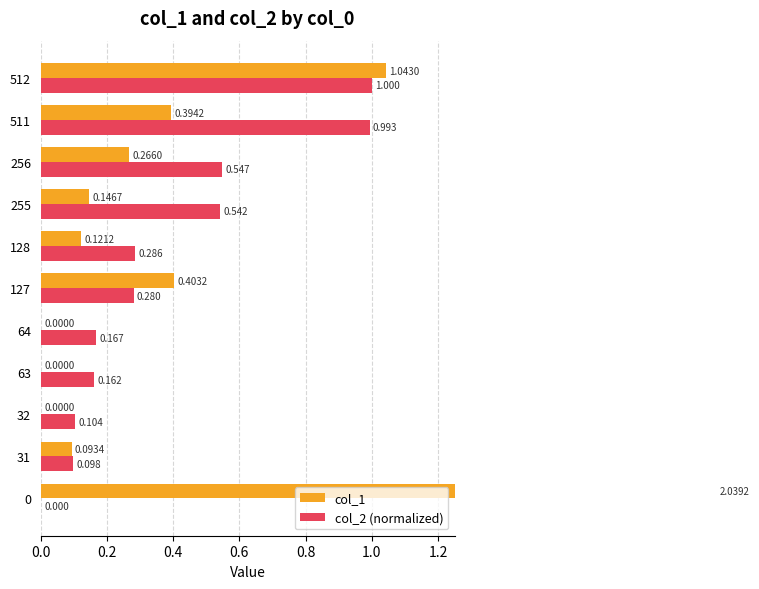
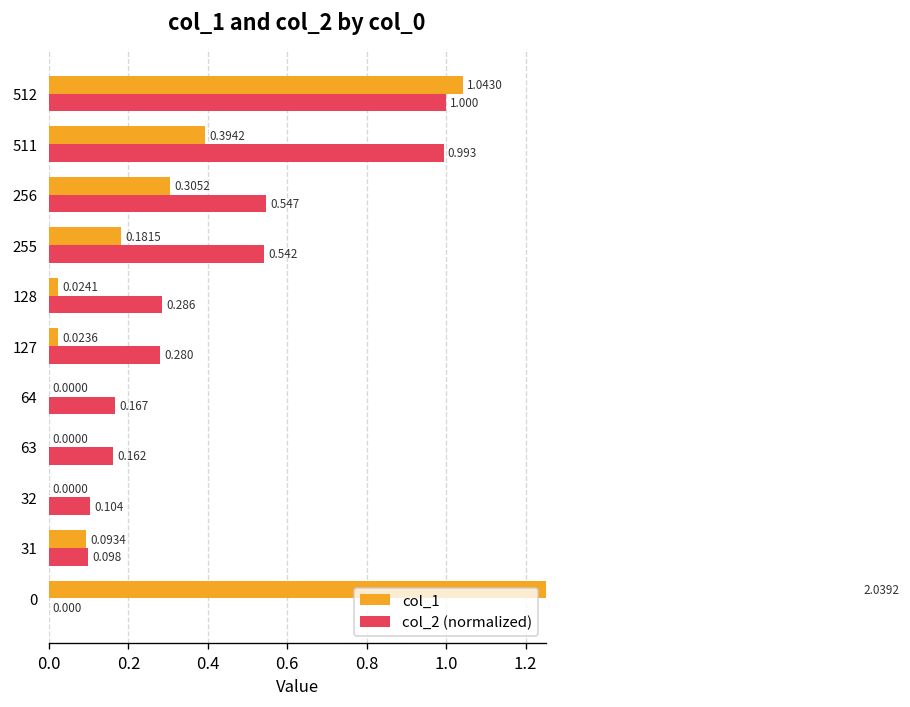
col_1, 256: 0.2660 -> 0.3052
col_1, 255: 0.1467 -> 0.1815
col_1, 128: 0.1212 -> 0.0241
col_1, 127: 0.4032 -> 0.0236
